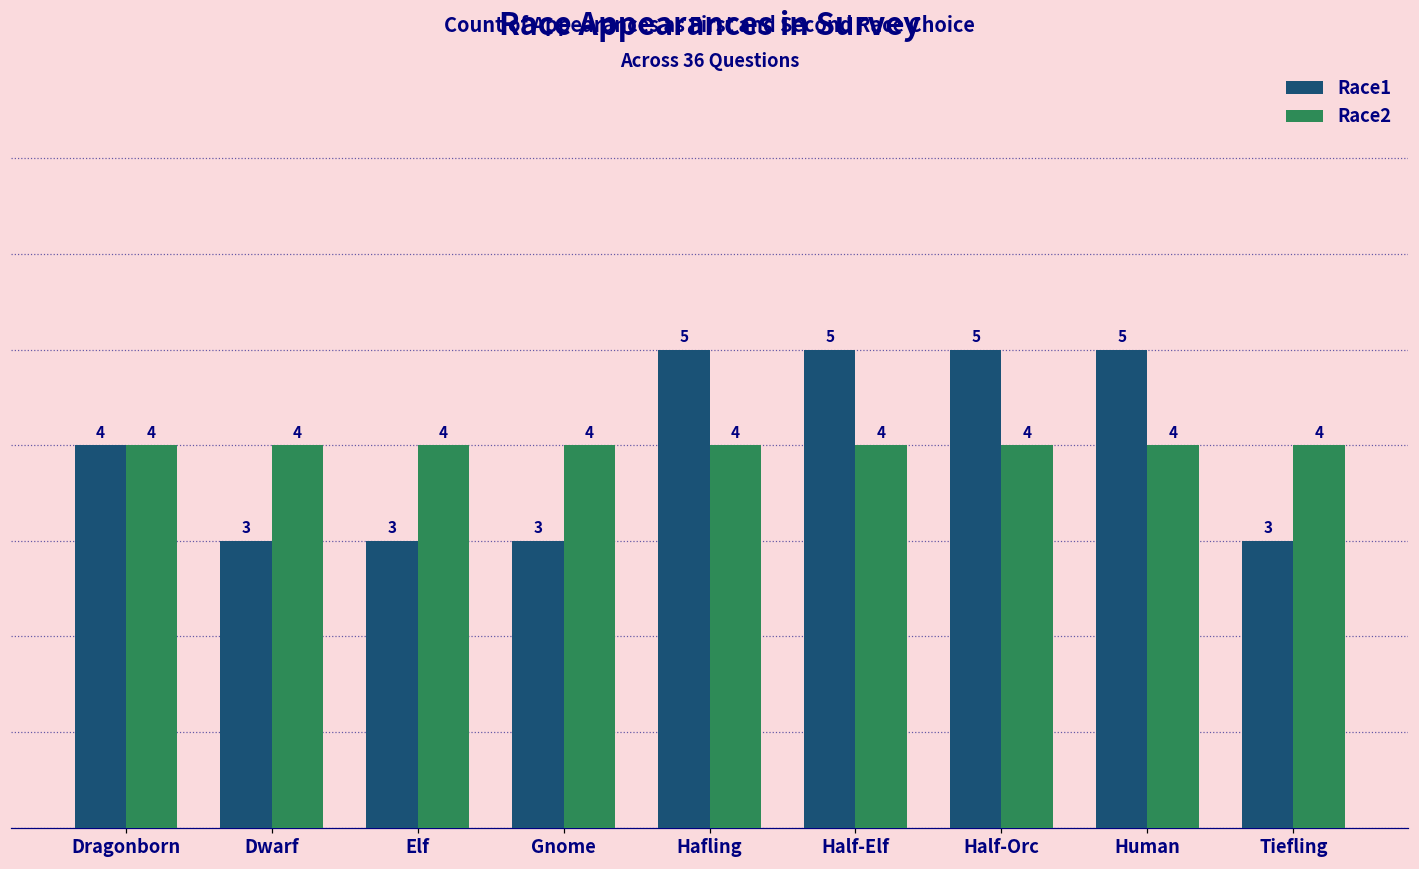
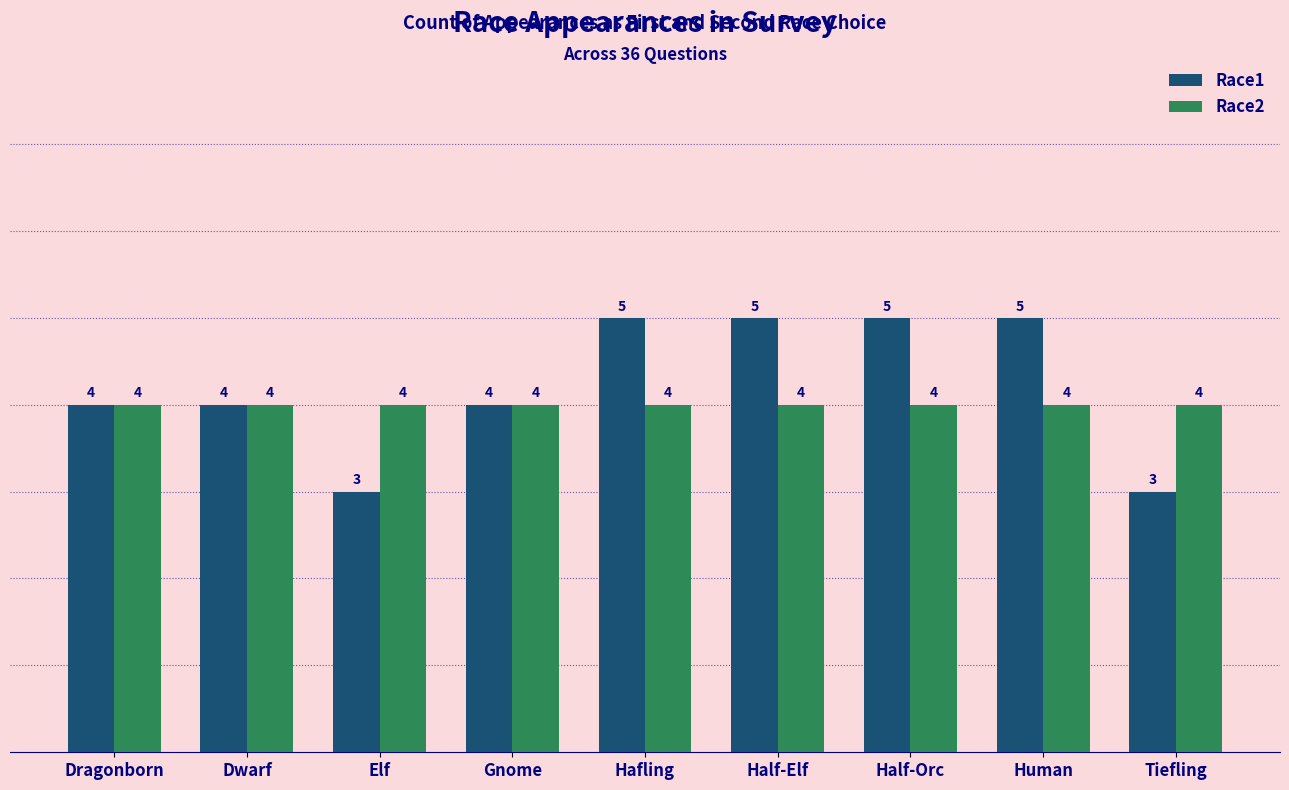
Race1, Dwarf: 3 -> 4
Race1, Gnome: 3 -> 4
